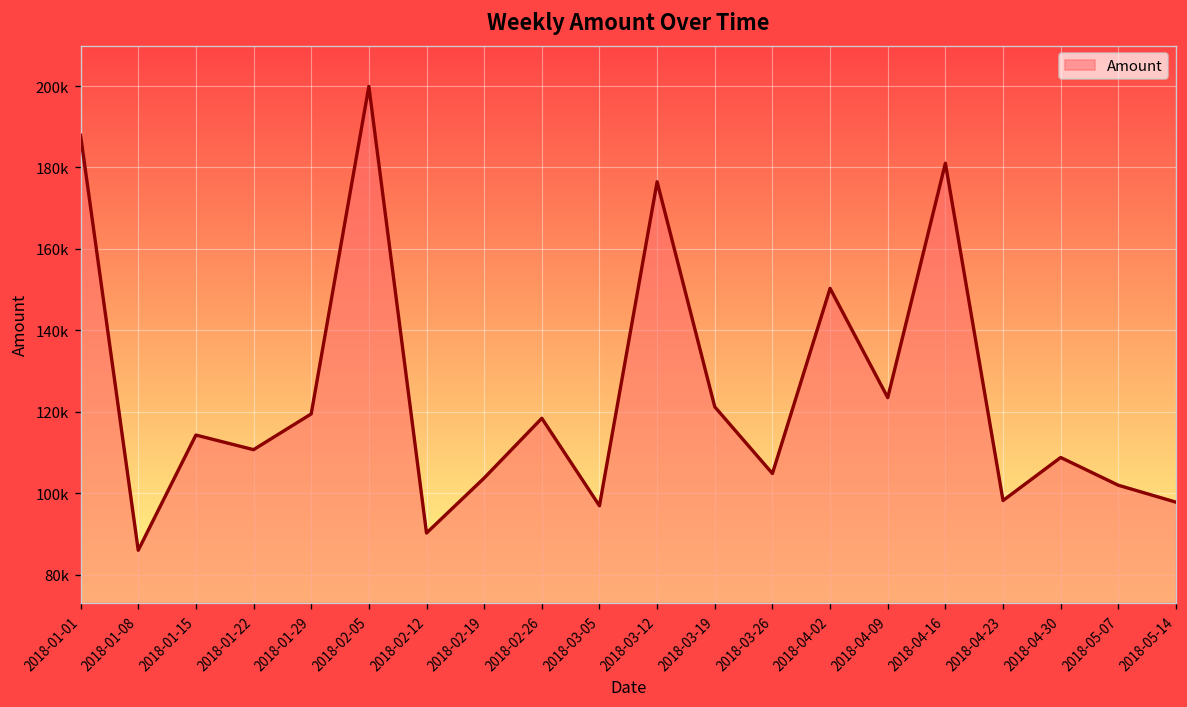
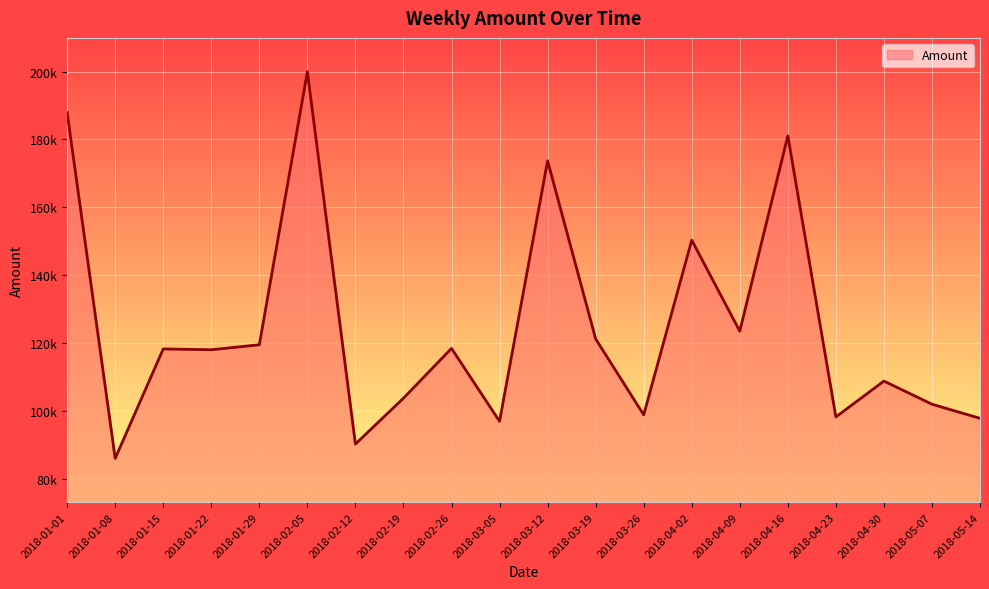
2018-01-15: 114000 -> 118000
2018-01-22: 111000 -> 118000
2018-03-12: 176000 -> 174000
2018-03-26: 105000 -> 99000
